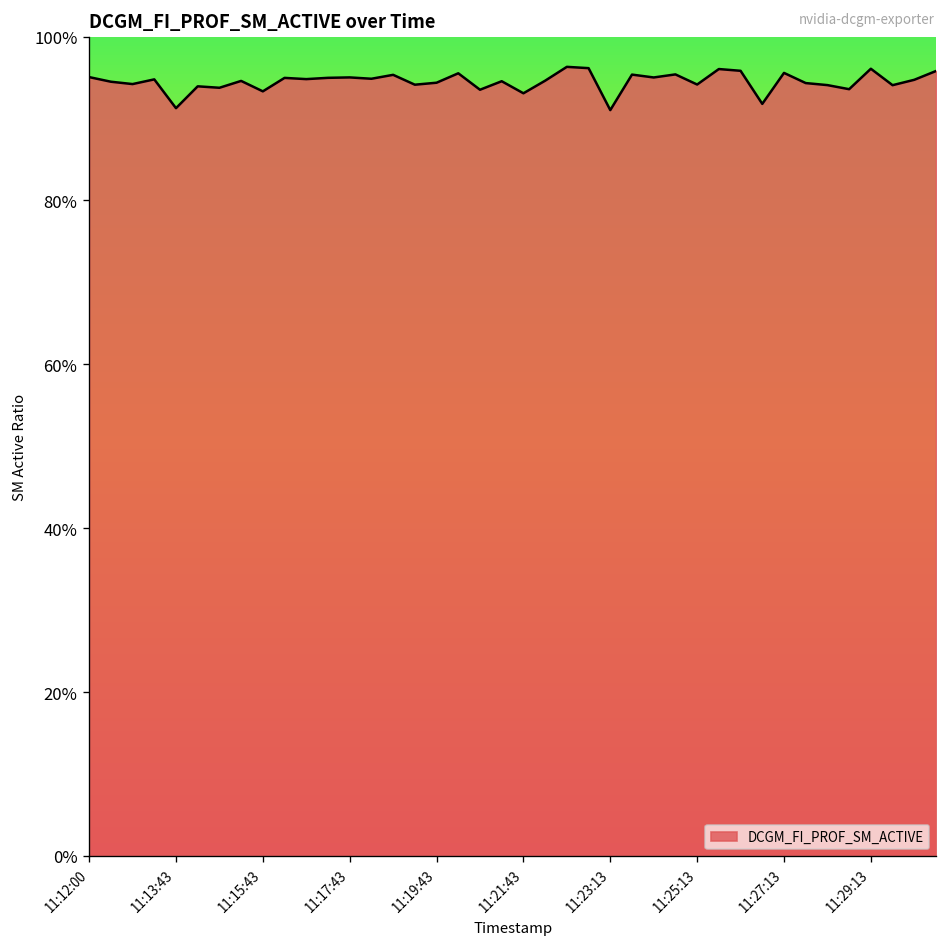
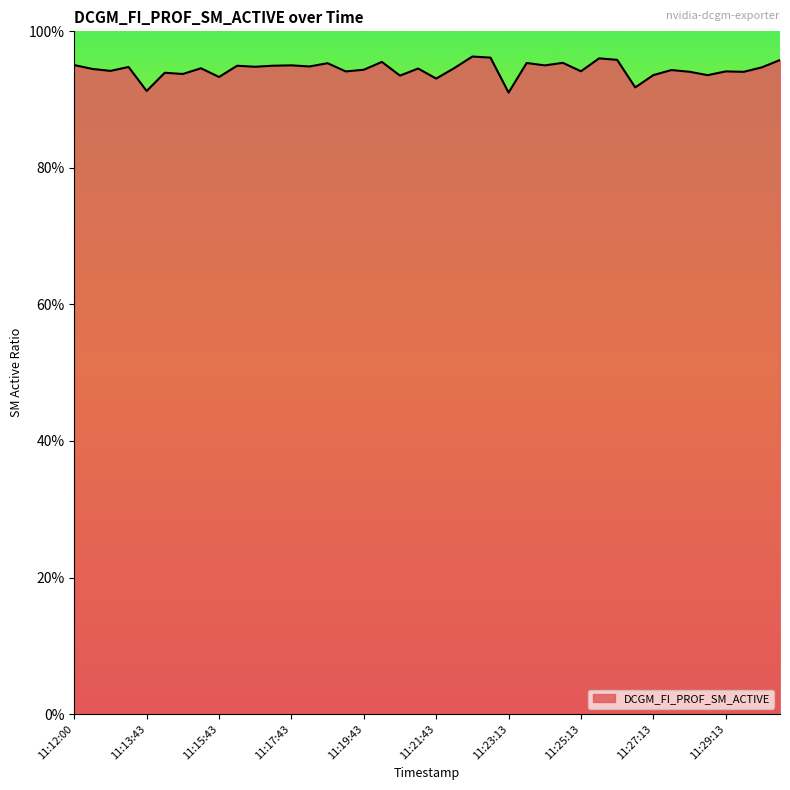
11:27:13: 96% -> 94%
11:29:13: 96% -> 94%
